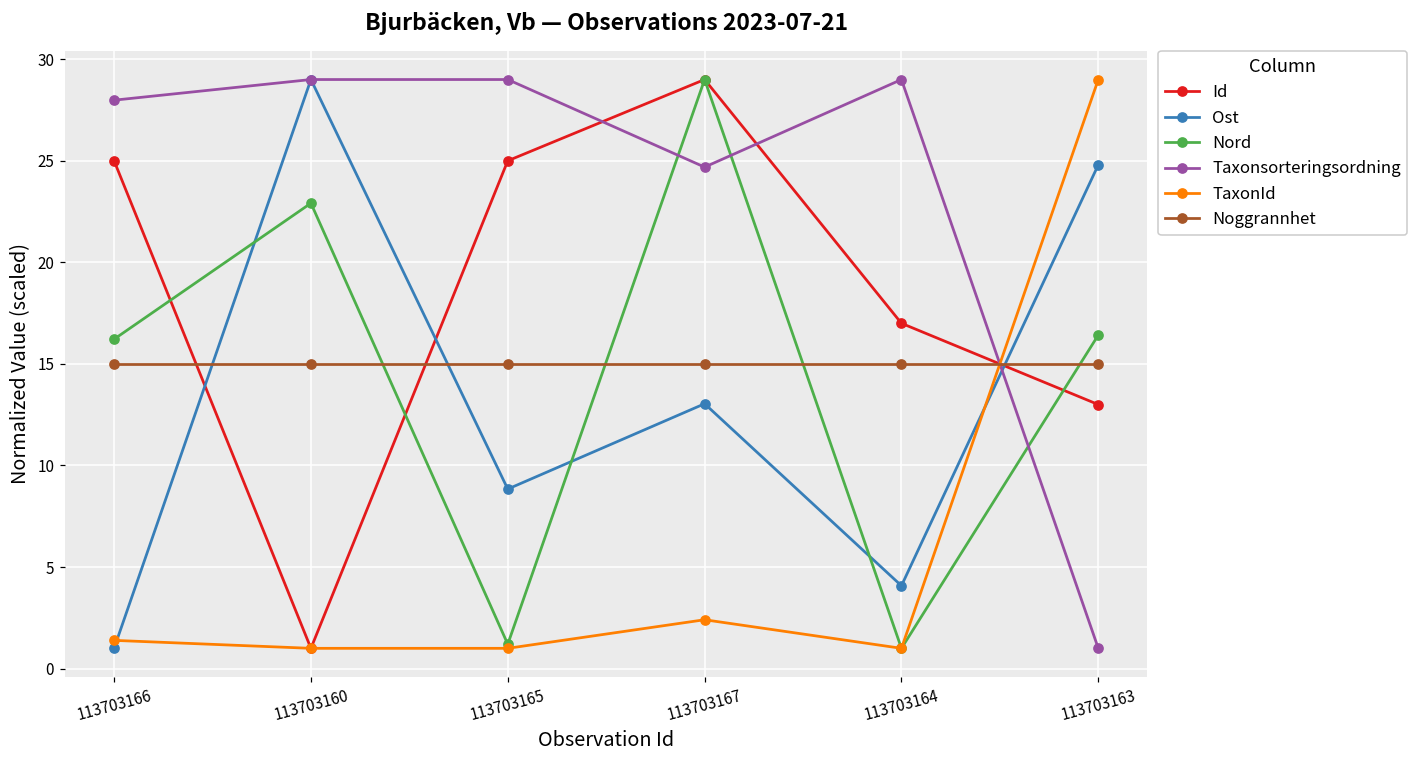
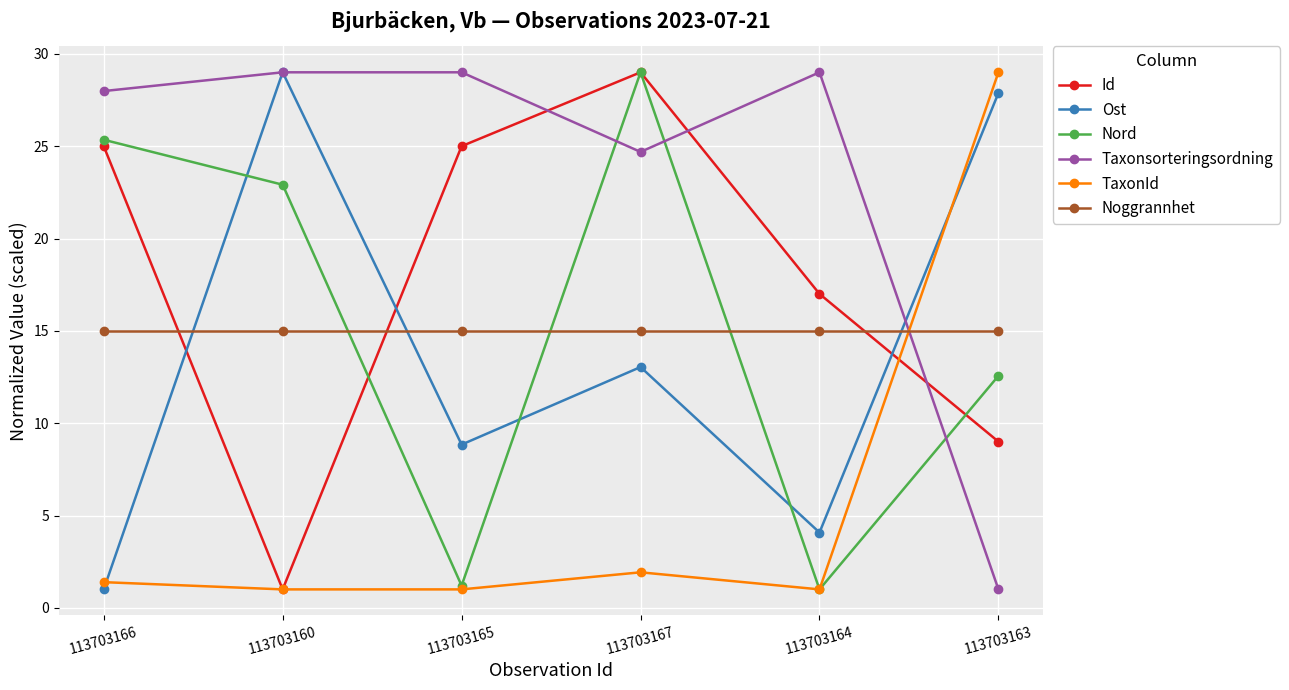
Nord, 113703166: 16.2 -> 25.3
TaxonId, 113703167: 2.4 -> 1.9
Id, 113703163: 13.0 -> 9.0
Ost, 113703163: 24.8 -> 27.9
Nord, 113703163: 16.4 -> 12.6
